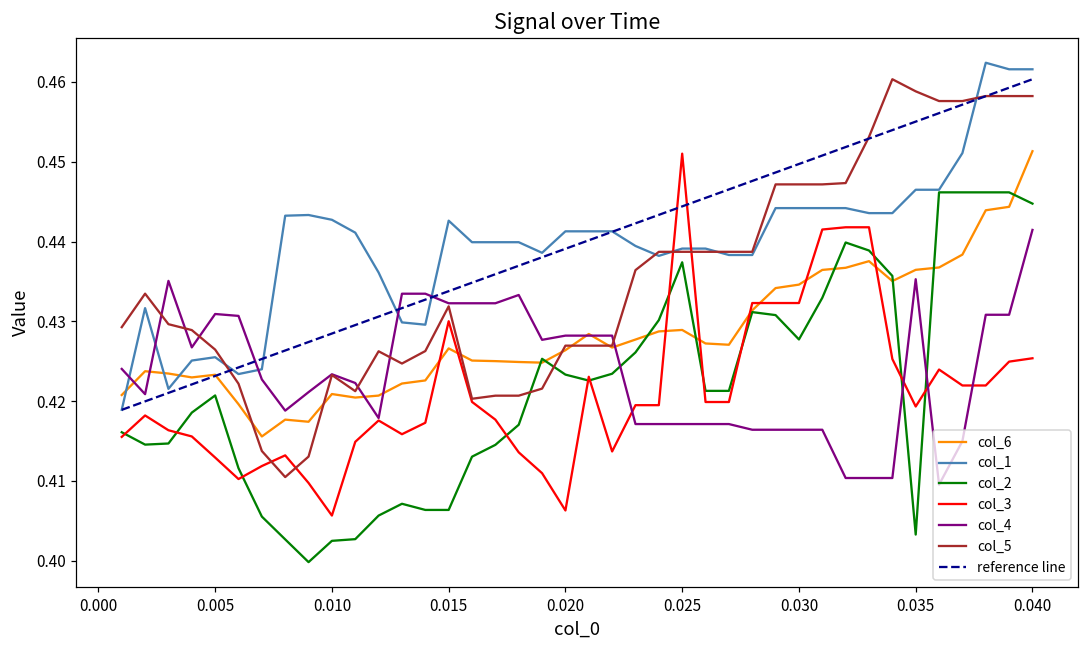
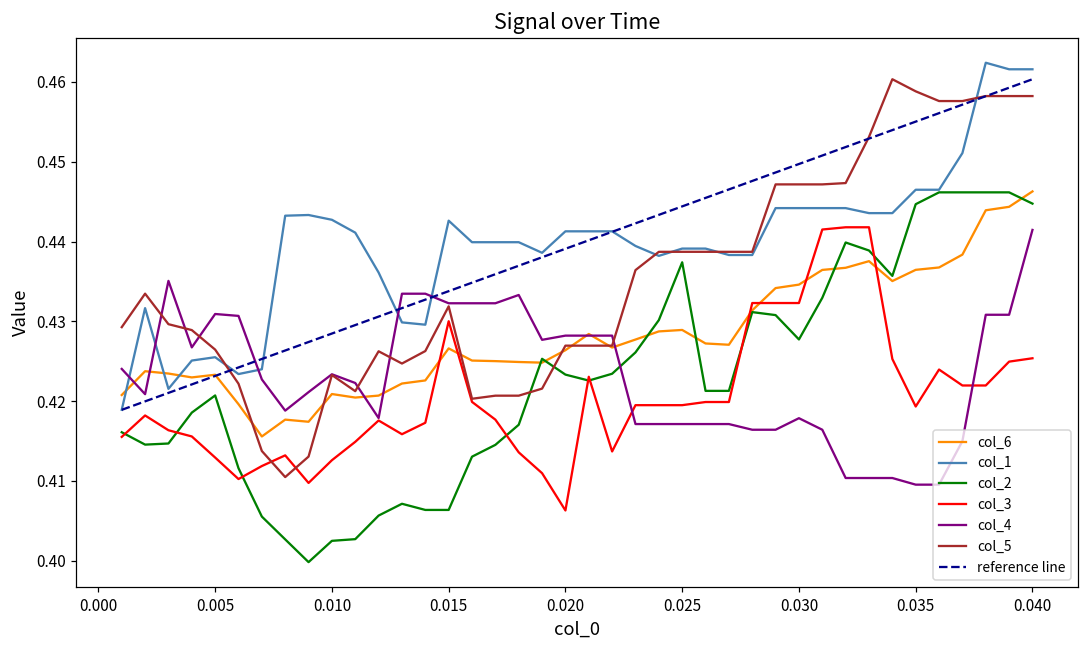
col_3, 0.010: 0.406 -> 0.413
col_3, 0.025: 0.451 -> 0.419
col_4, 0.030: 0.416 -> 0.418
col_2, 0.035: 0.403 -> 0.445
col_4, 0.035: 0.435 -> 0.410
col_6, 0.040: 0.451 -> 0.446
